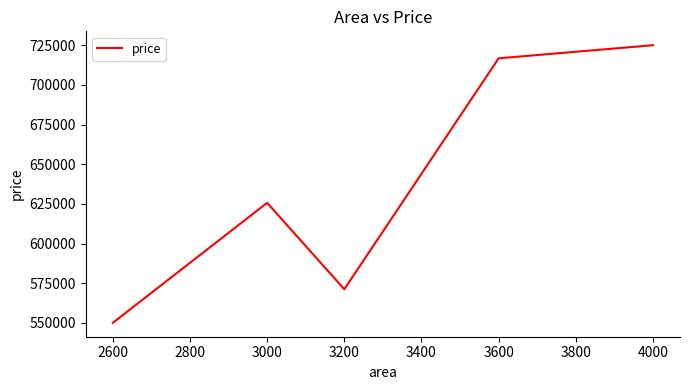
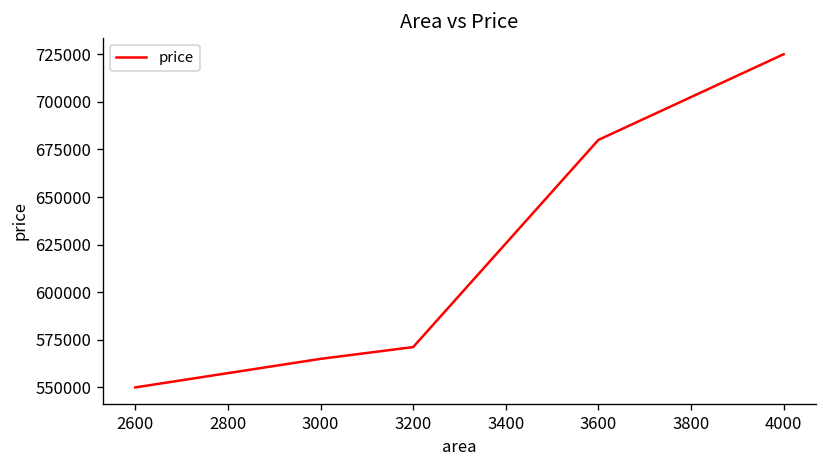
3000: 626000 -> 565000
3600: 717000 -> 680000
